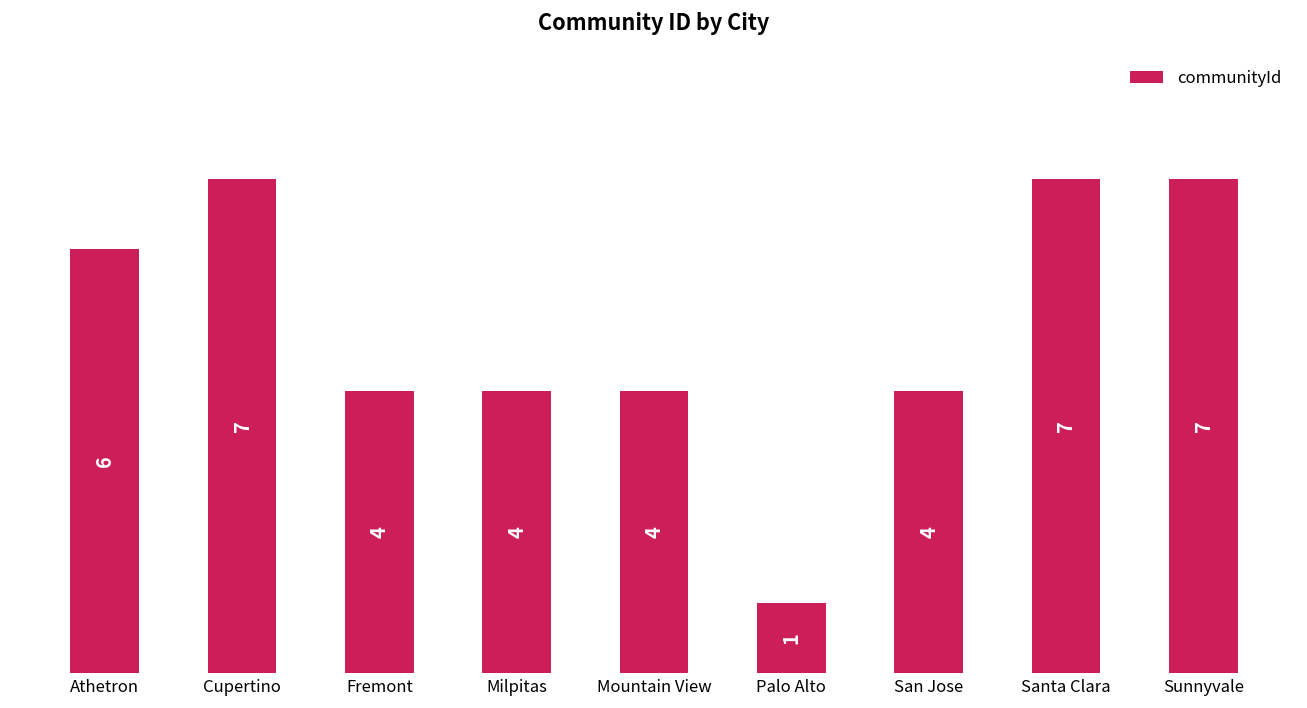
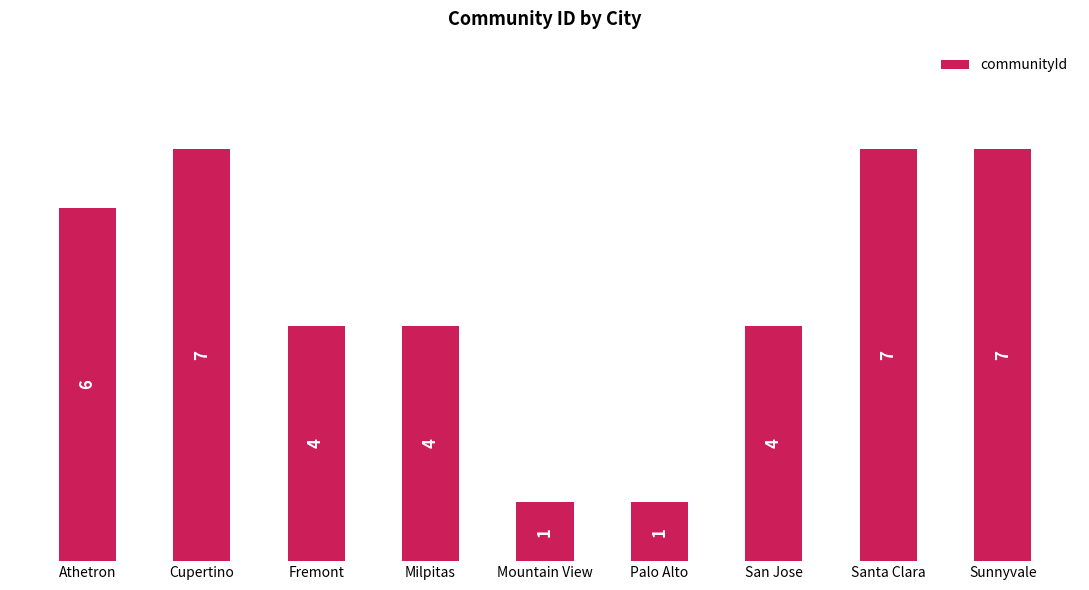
Mountain View: 4 -> 1
